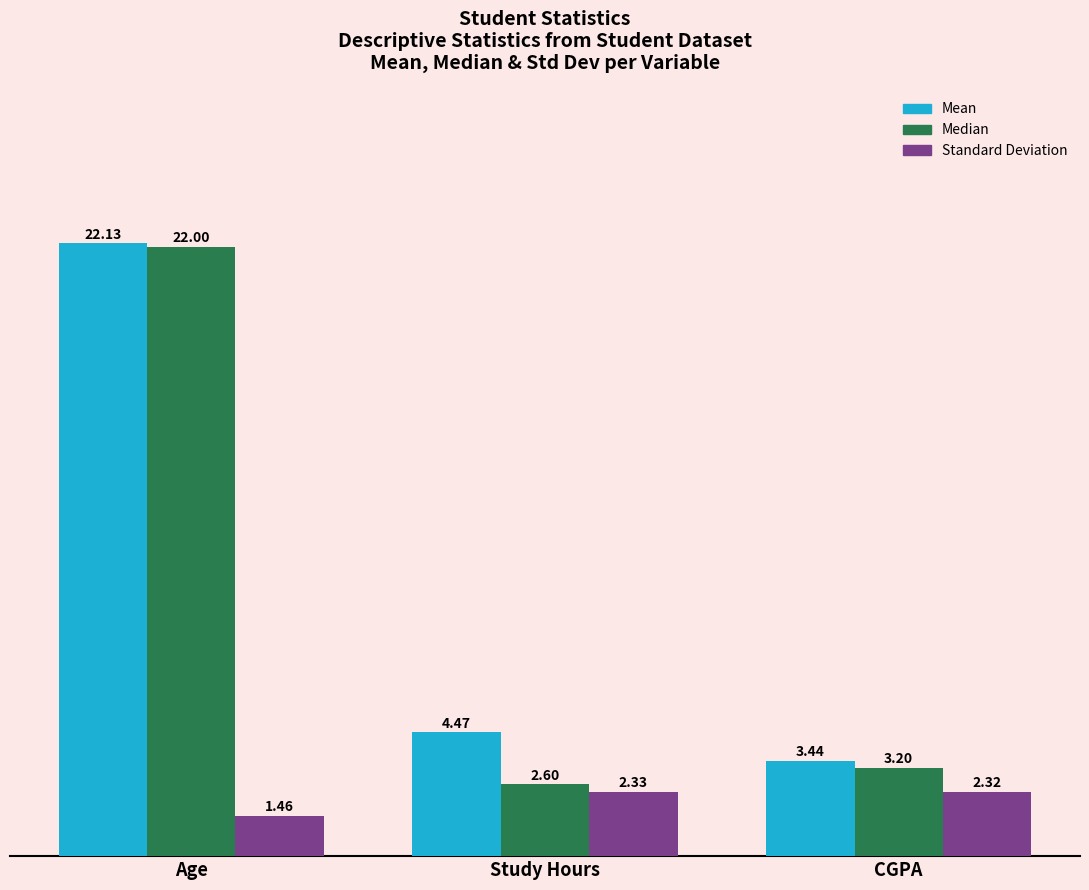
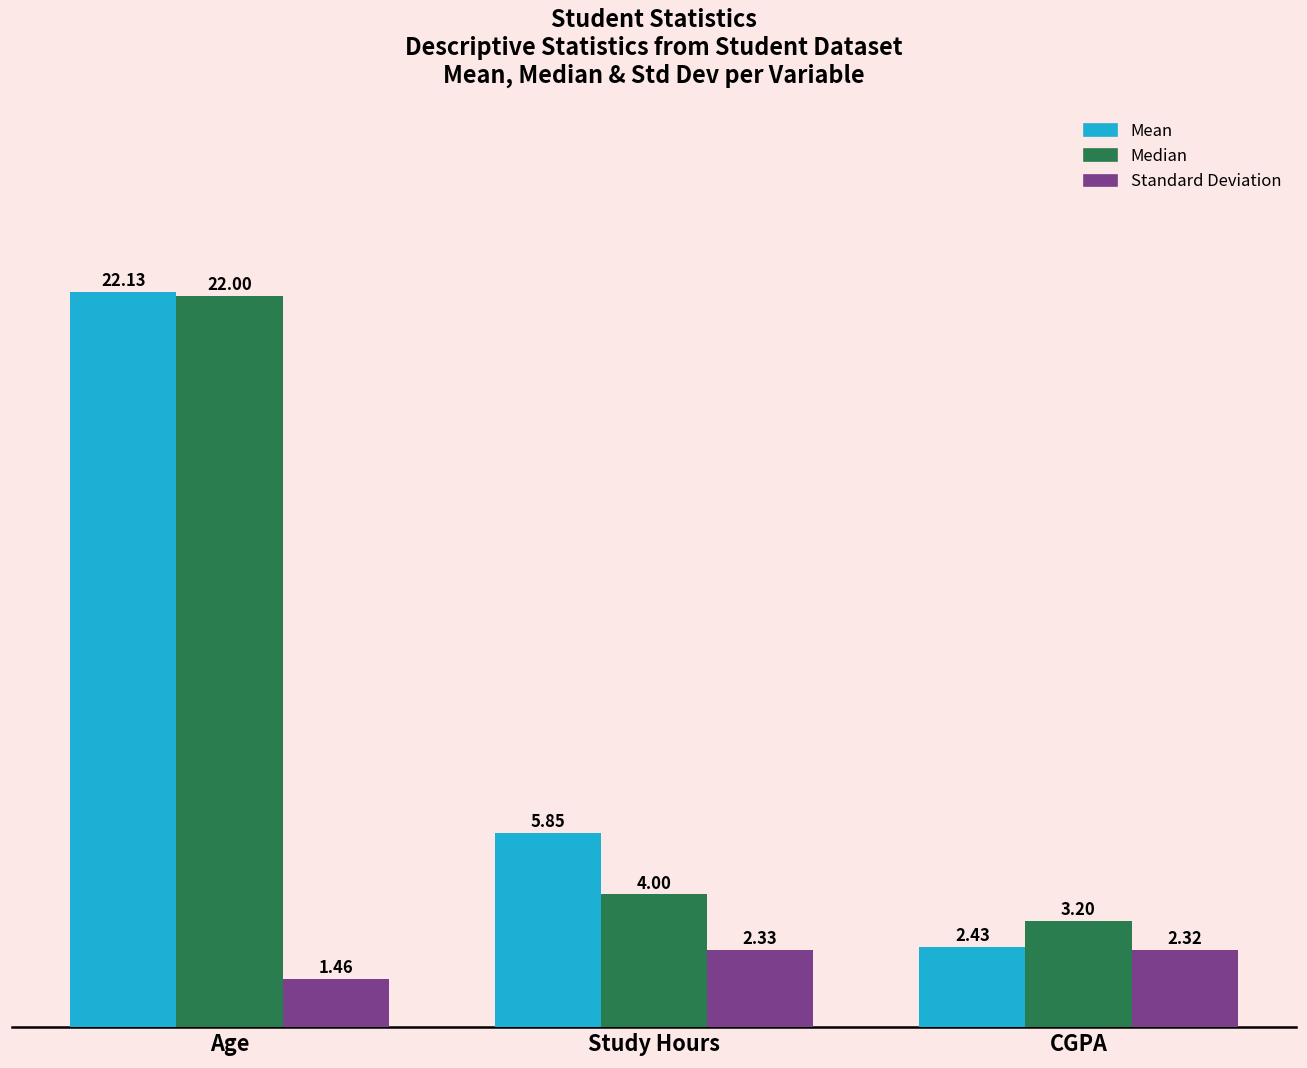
Mean, Study Hours: 4.47 -> 5.85
Median, Study Hours: 2.60 -> 4.00
Mean, CGPA: 3.44 -> 2.43
